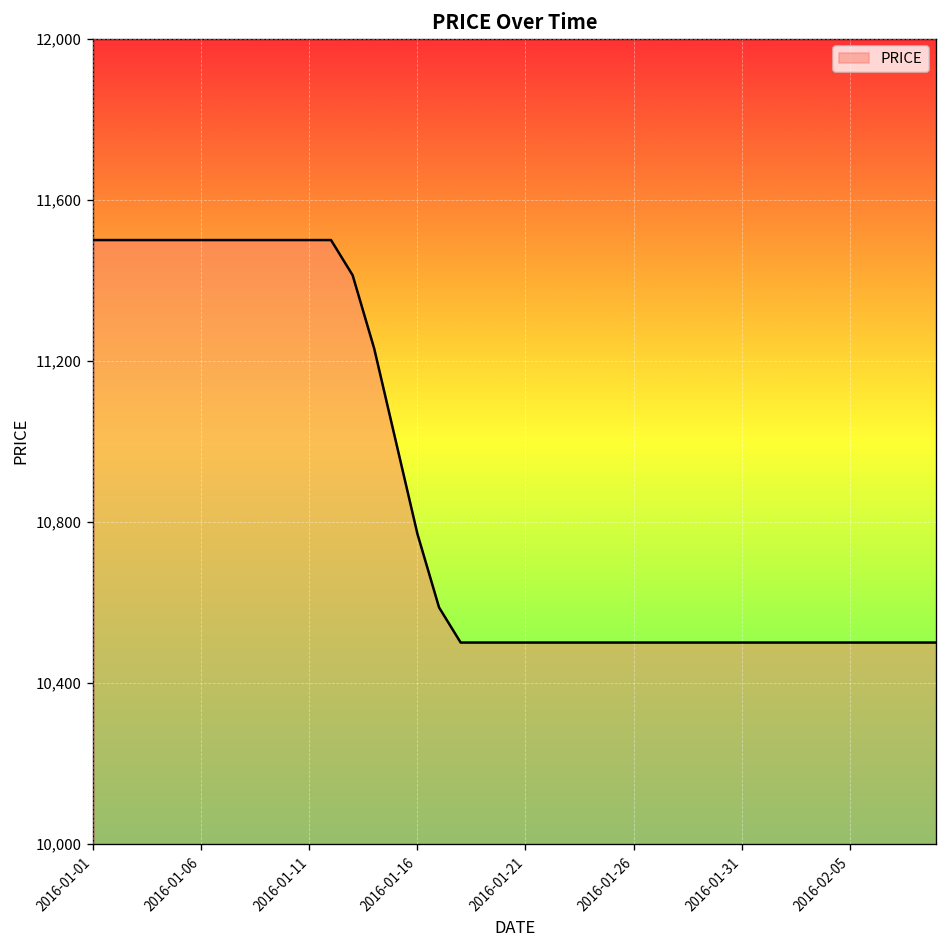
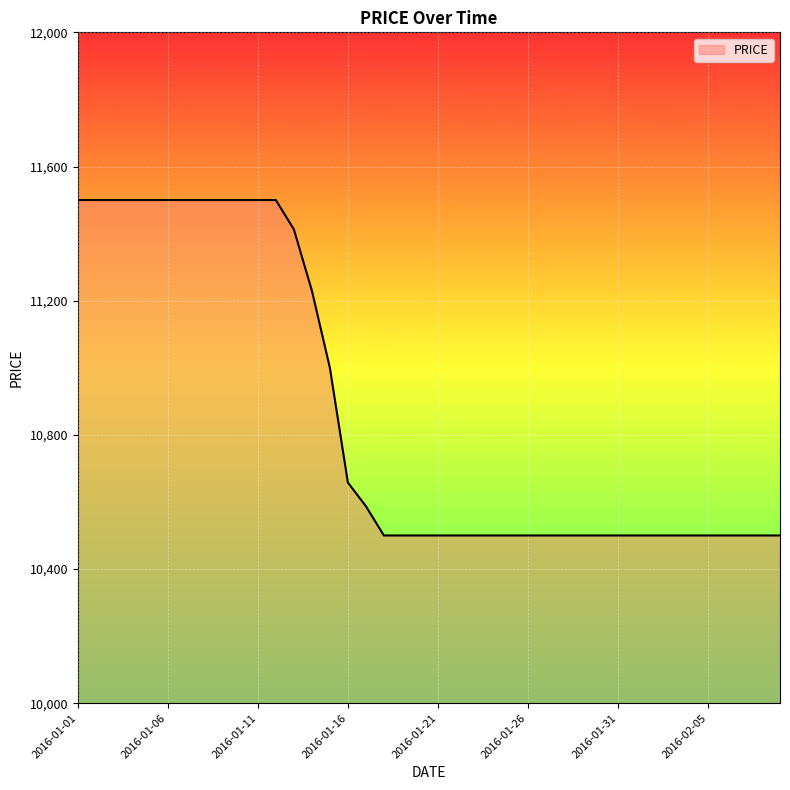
2016-01-16: 10,770 -> 10,660
